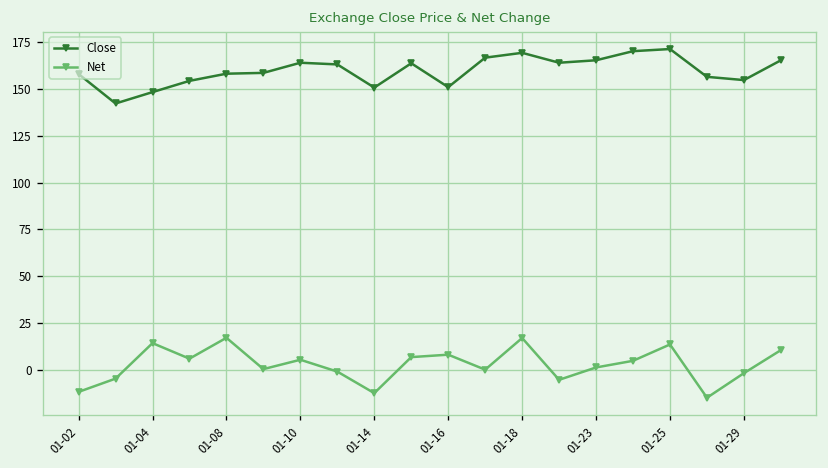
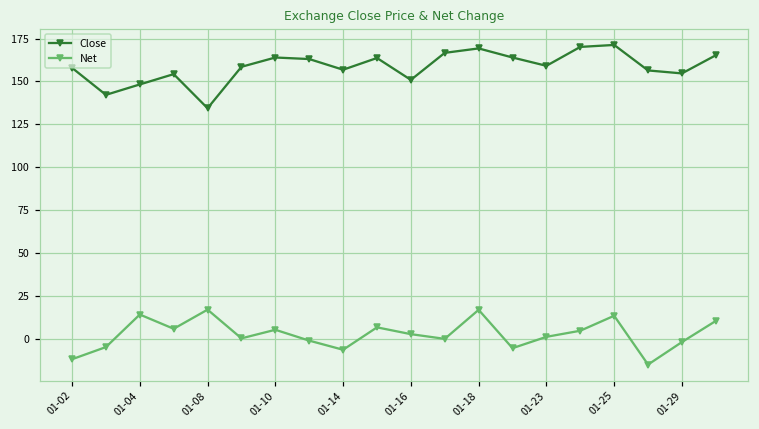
Close, 01-08: 158 -> 134
Close, 01-14: 151 -> 157
Net, 01-14: -12 -> -6
Net, 01-16: 8 -> 3
Close, 01-23: 165 -> 159
